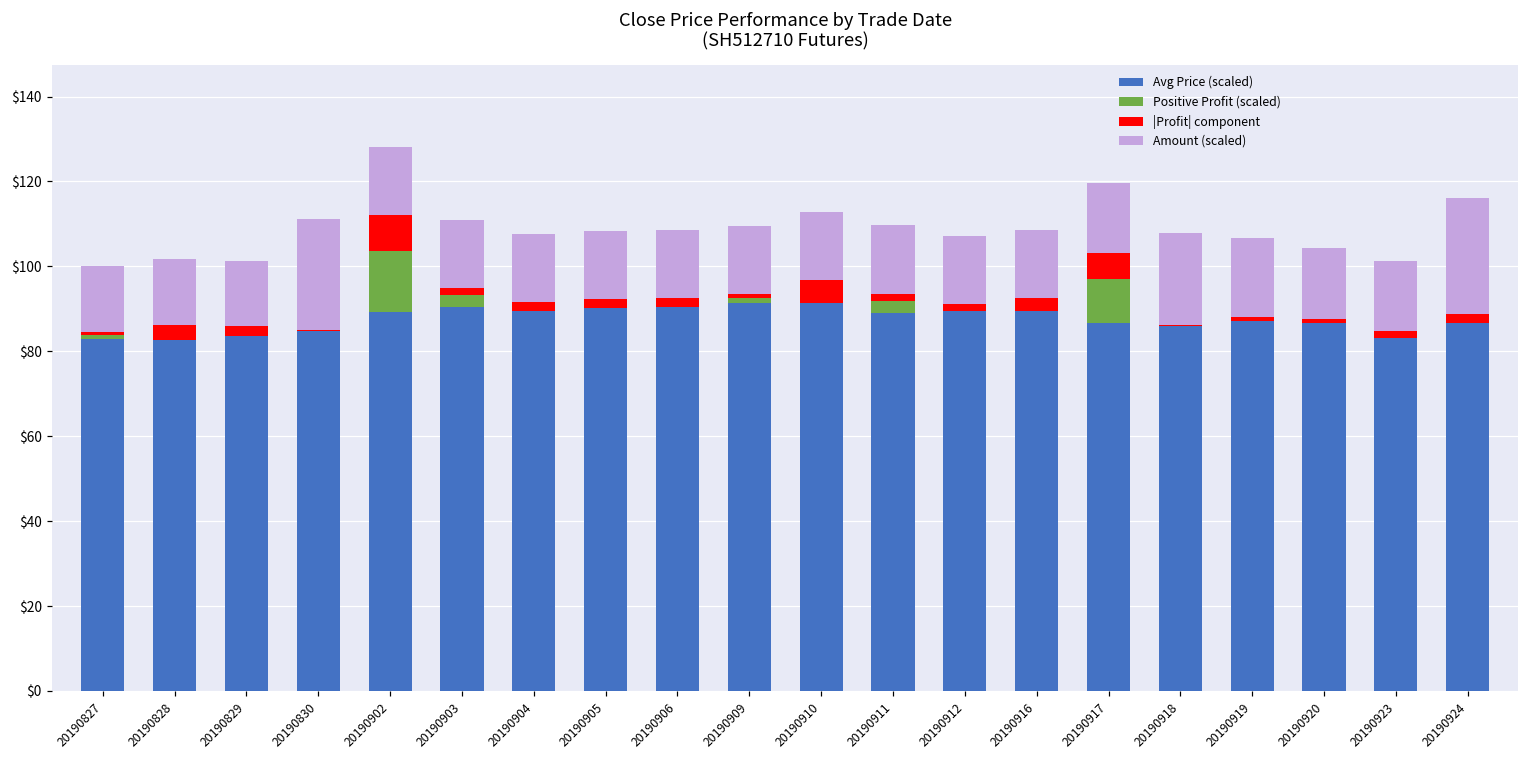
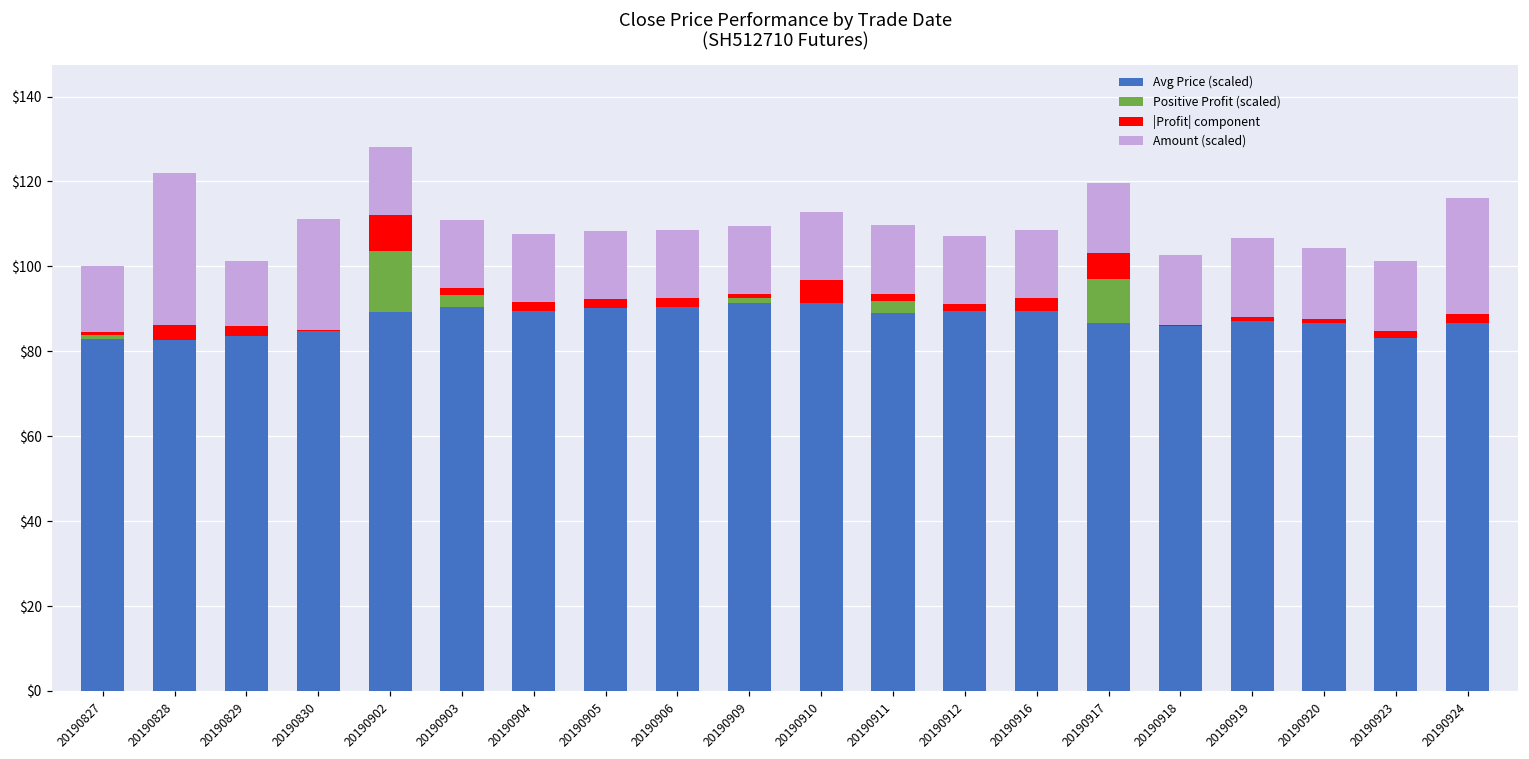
Amount (scaled), 20190828: $15 -> $36
Amount (scaled), 20190918: $22 -> $17
